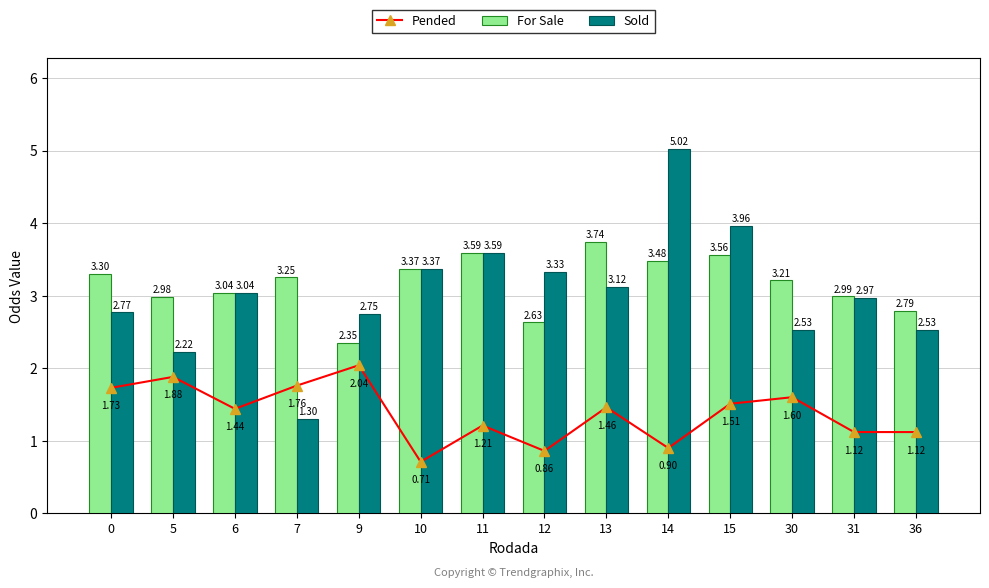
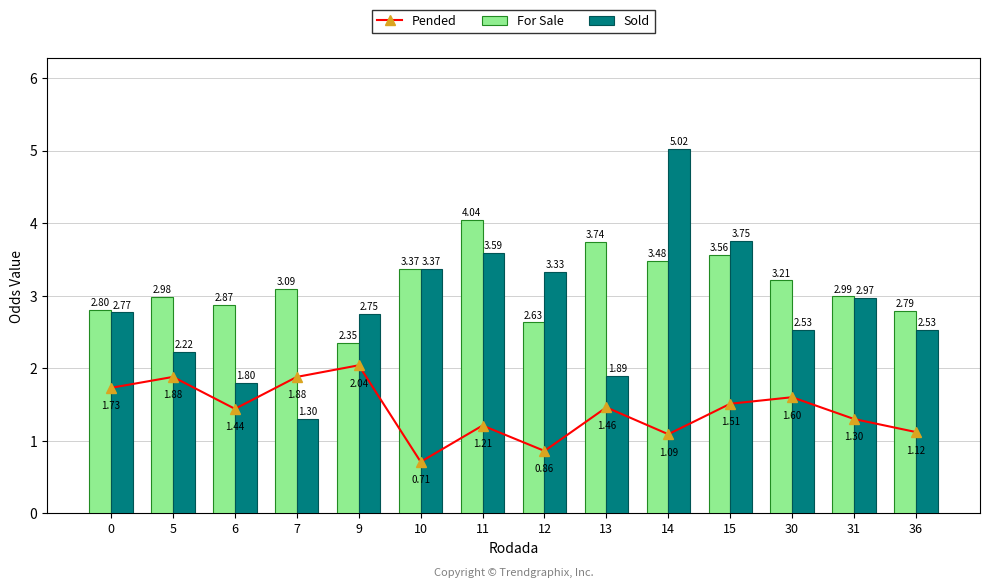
For Sale, 0: 3.30 -> 2.80
For Sale, 6: 3.04 -> 2.87
Sold, 6: 3.04 -> 1.80
For Sale, 7: 3.25 -> 3.09
Pended, 7: 1.76 -> 1.88
For Sale, 11: 3.59 -> 4.04
Sold, 13: 3.12 -> 1.89
Pended, 14: 0.90 -> 1.09
Sold, 15: 3.96 -> 3.75
Pended, 31: 1.12 -> 1.30
